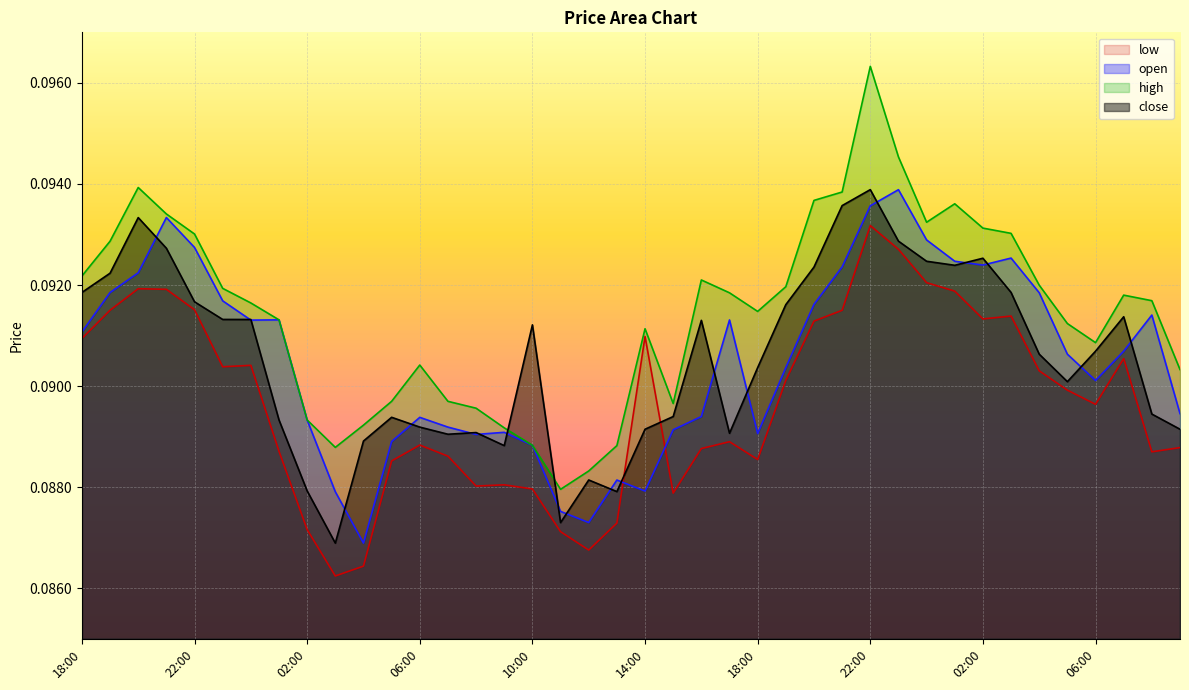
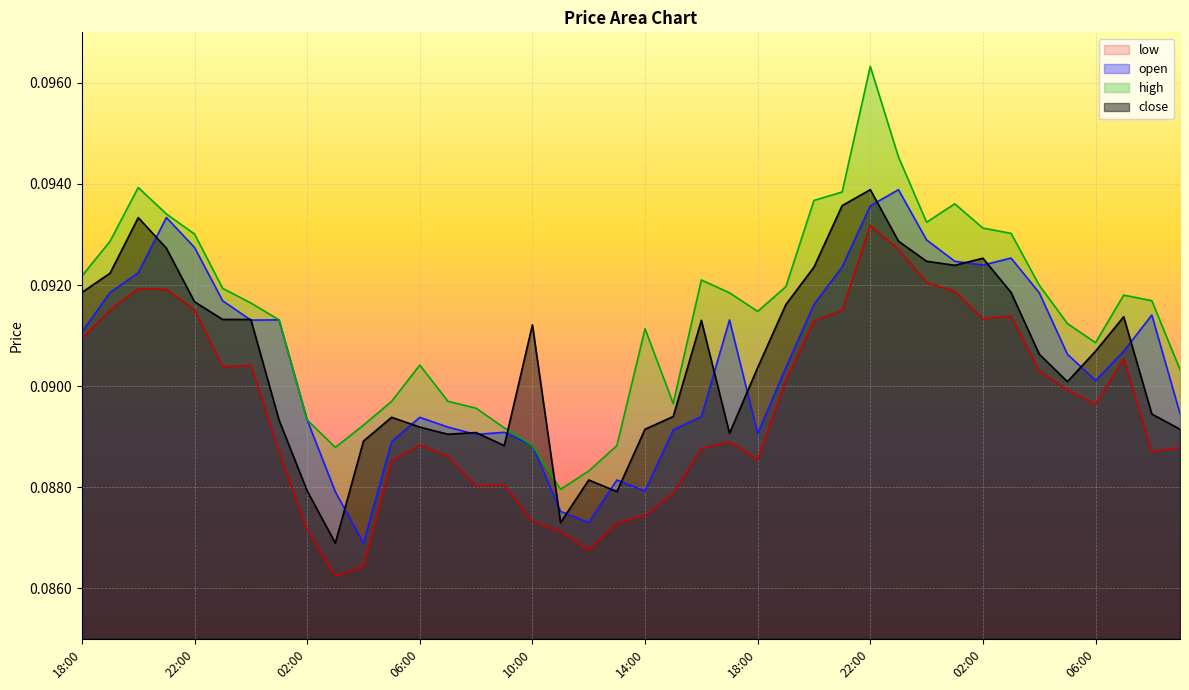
low, 10:00: 0.0880 -> 0.0873
low, 14:00: 0.0910 -> 0.0874
